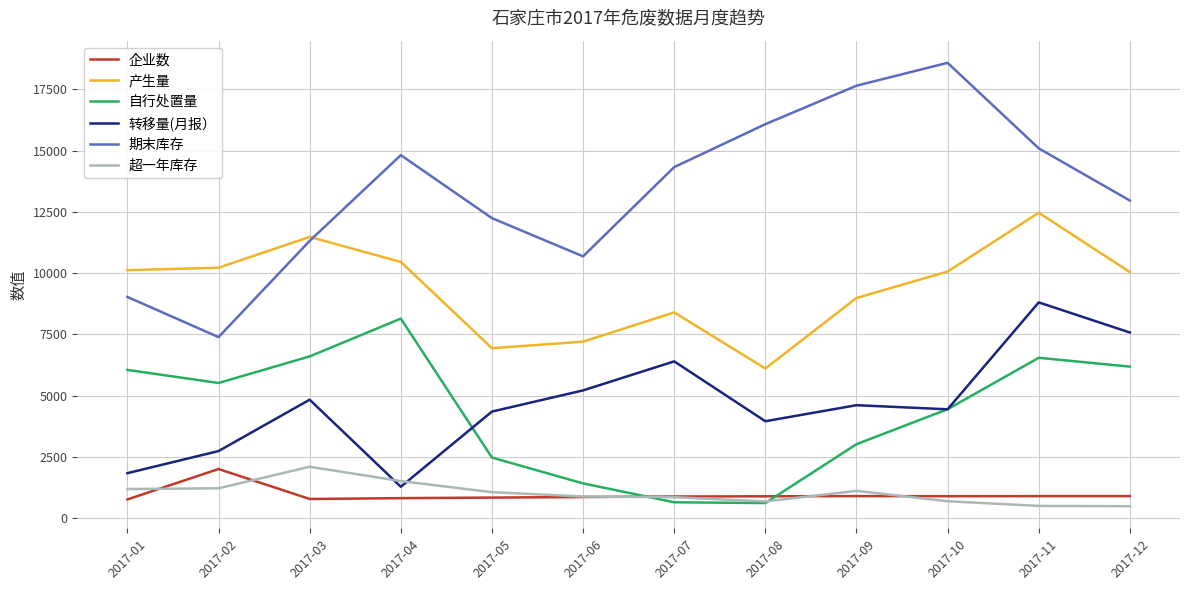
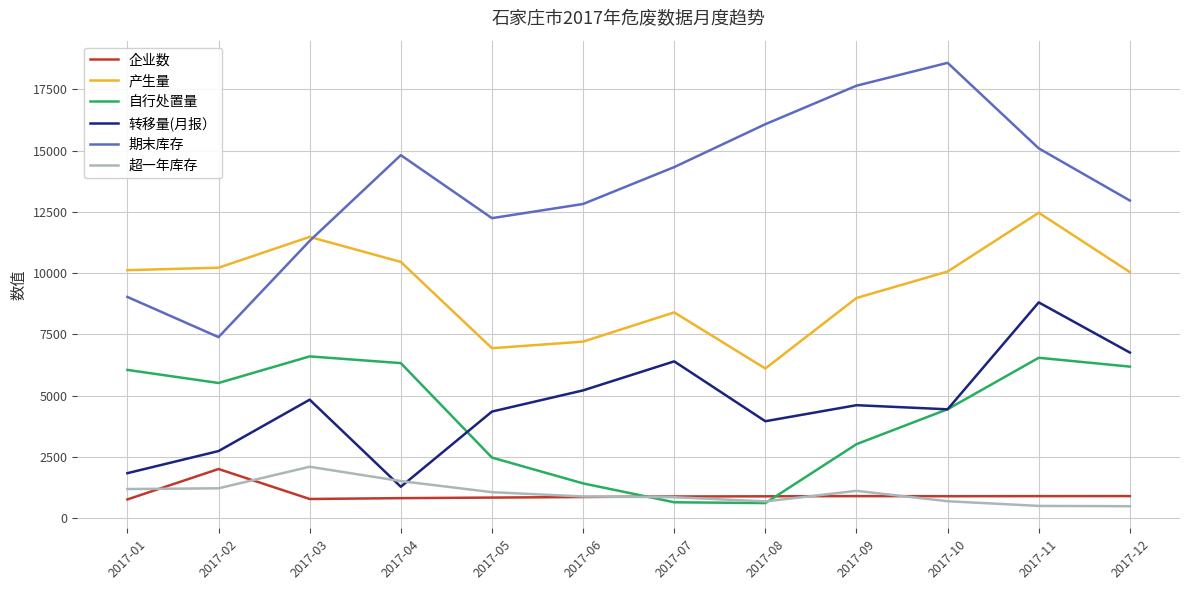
自行处置量, 2017-04: 8100 -> 6300
期末库存, 2017-06: 10700 -> 12800
转移量(月报）, 2017-12: 7600 -> 6800
